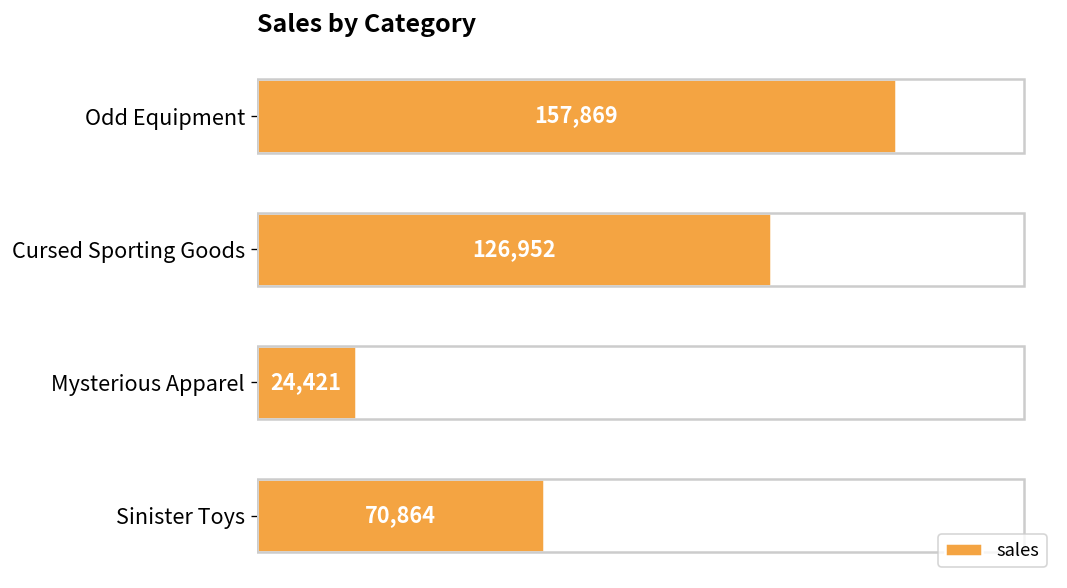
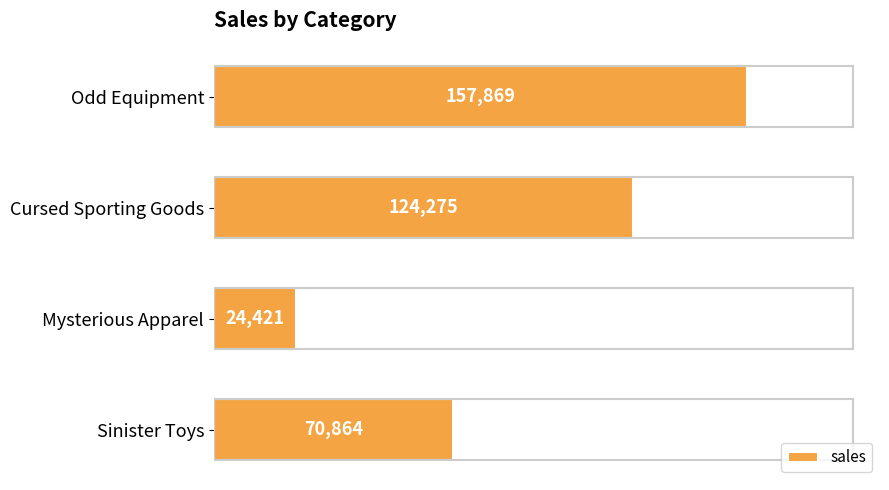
Cursed Sporting Goods: 126,952 -> 124,275
